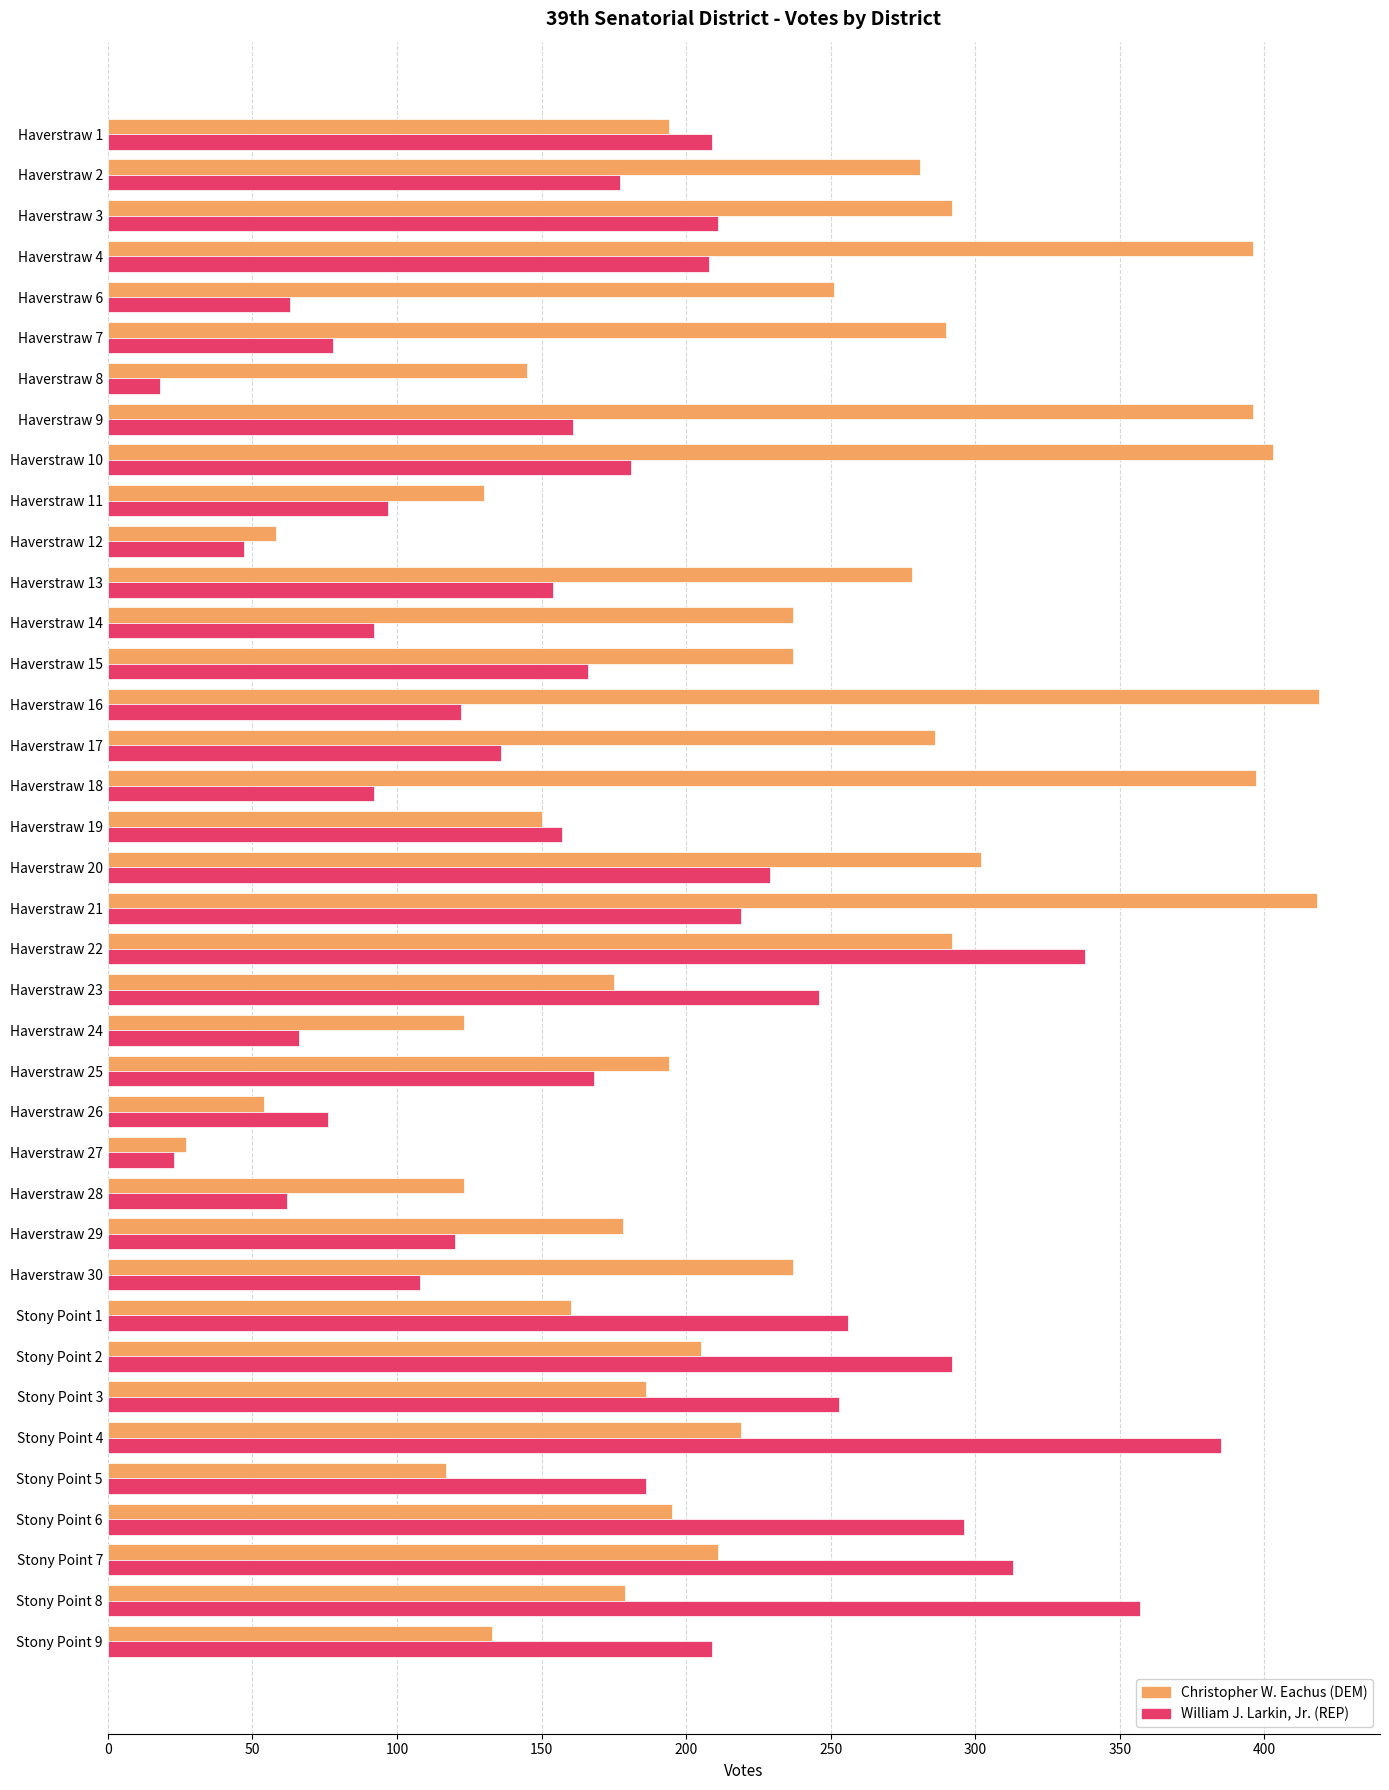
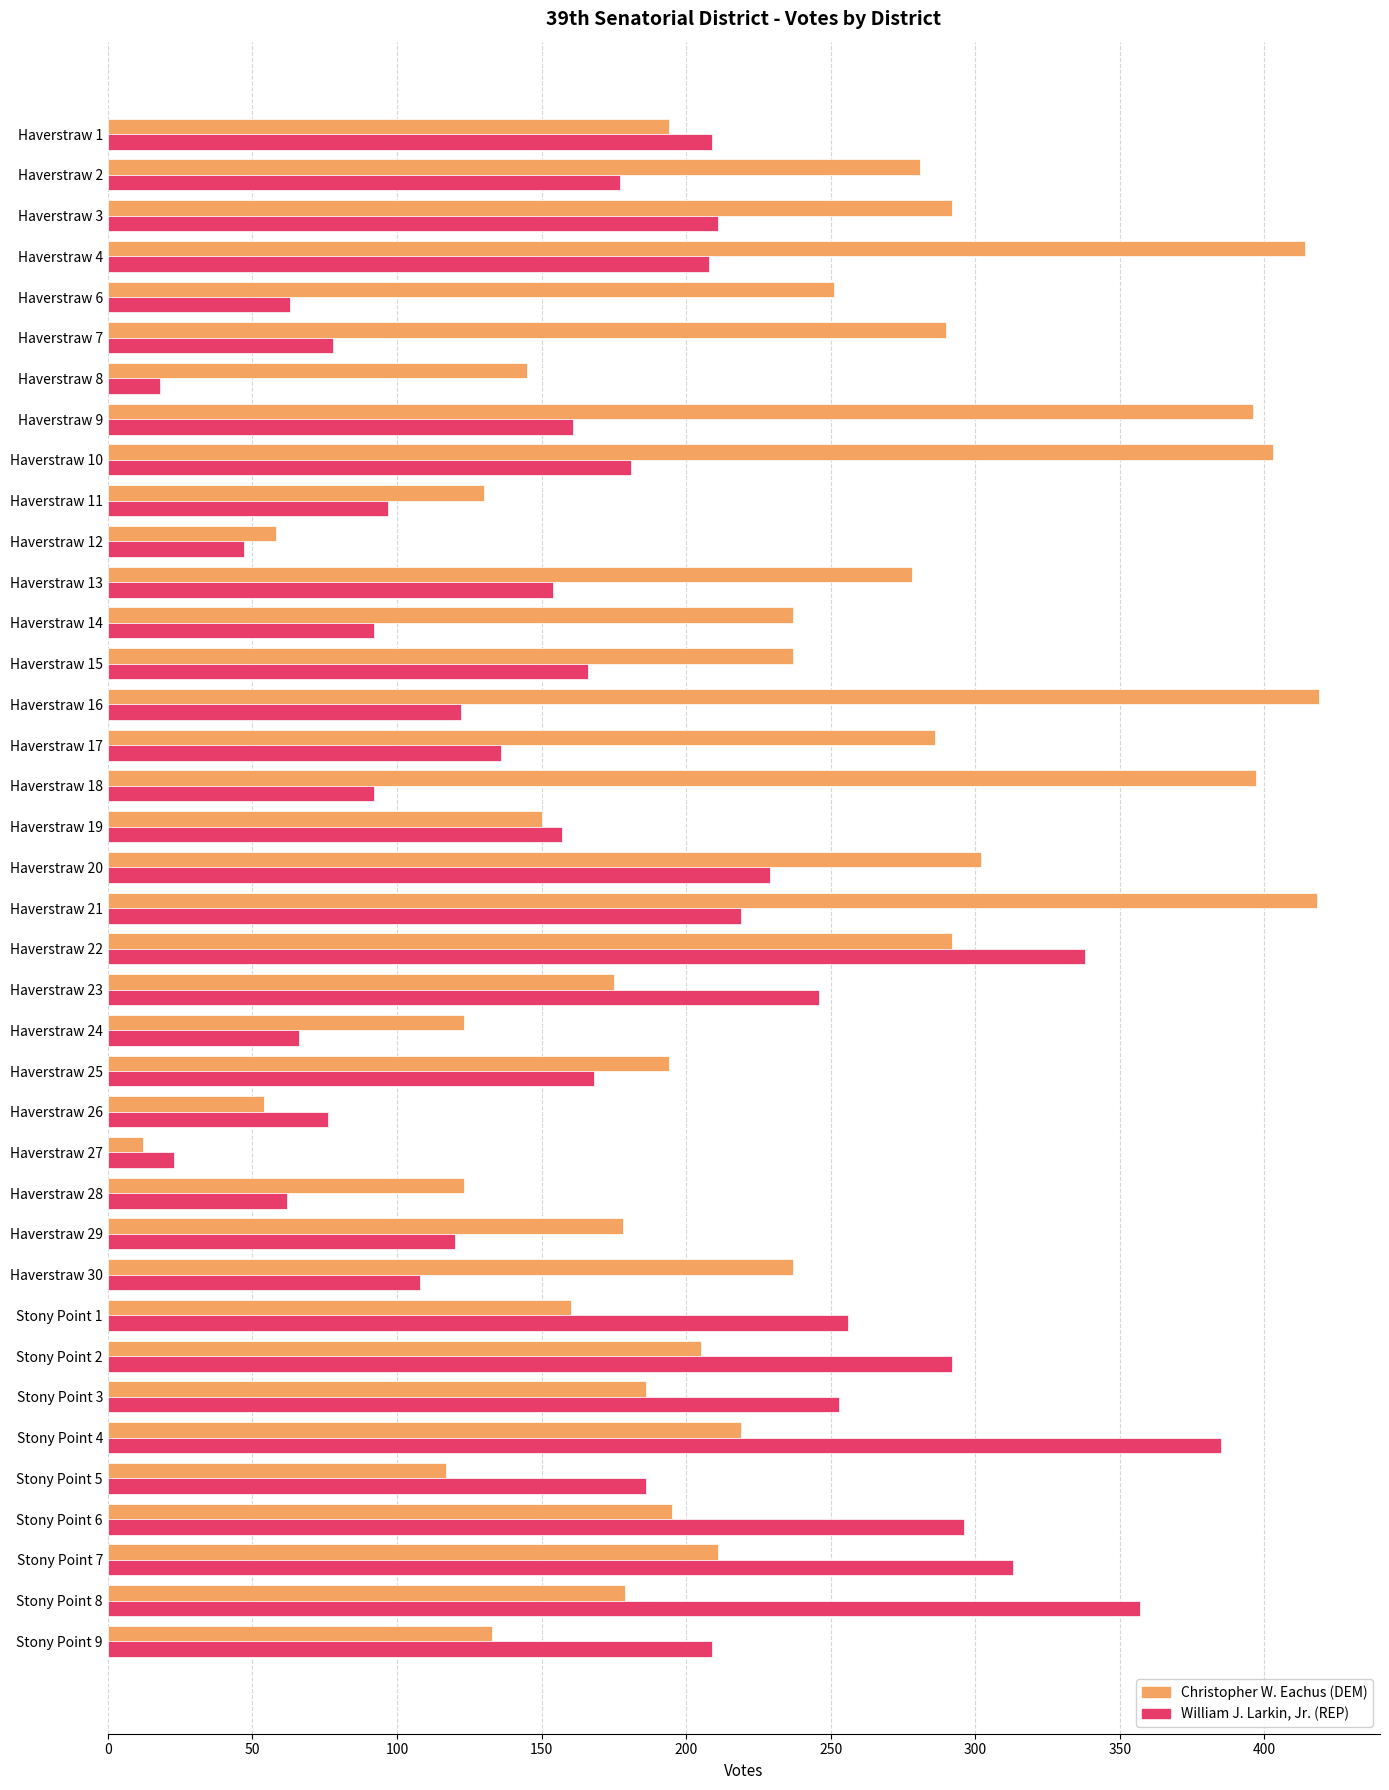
Christopher W. Eachus (DEM), Haverstraw 4: 396 -> 414
Christopher W. Eachus (DEM), Haverstraw 27: 27 -> 12
